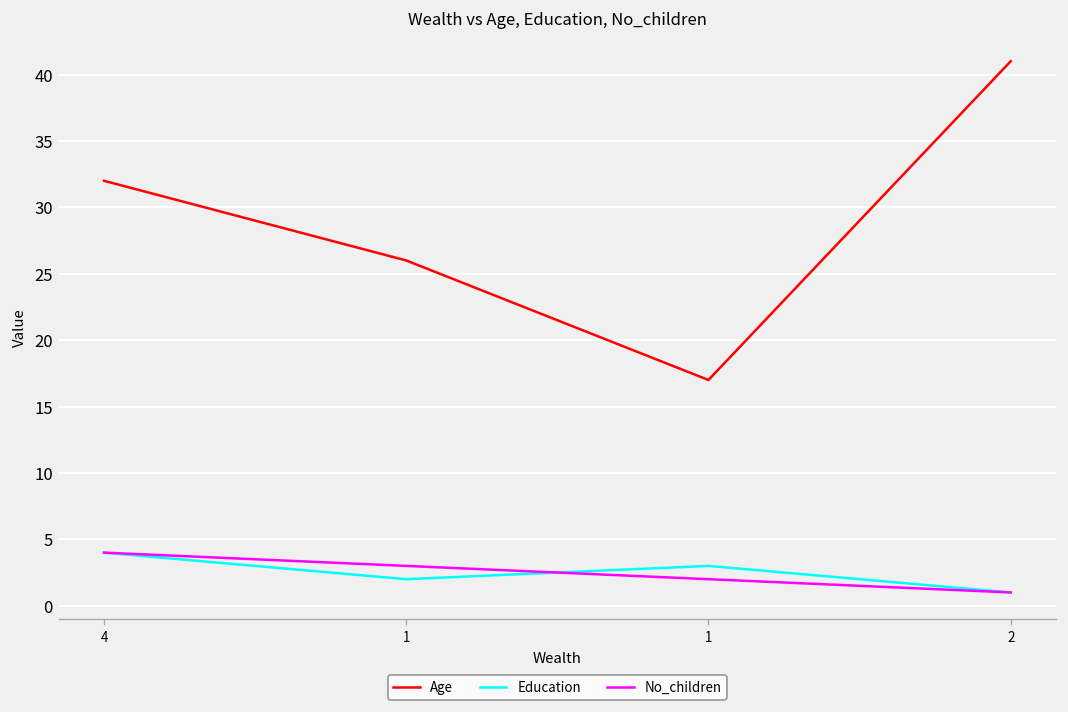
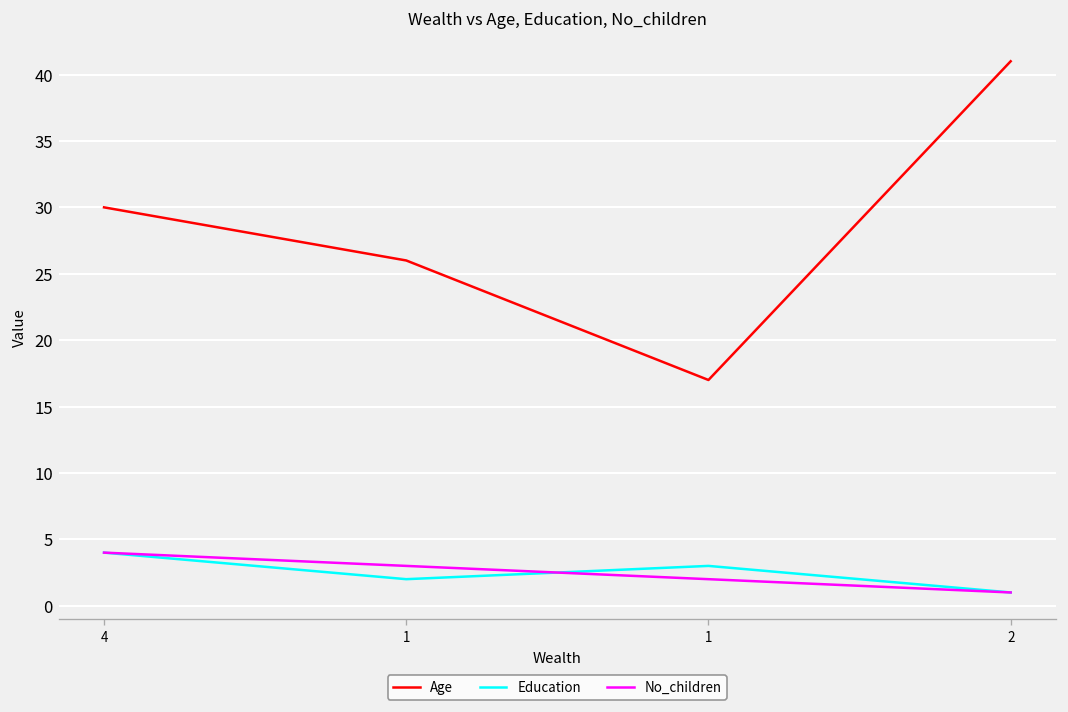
Age, 4: 32 -> 30
